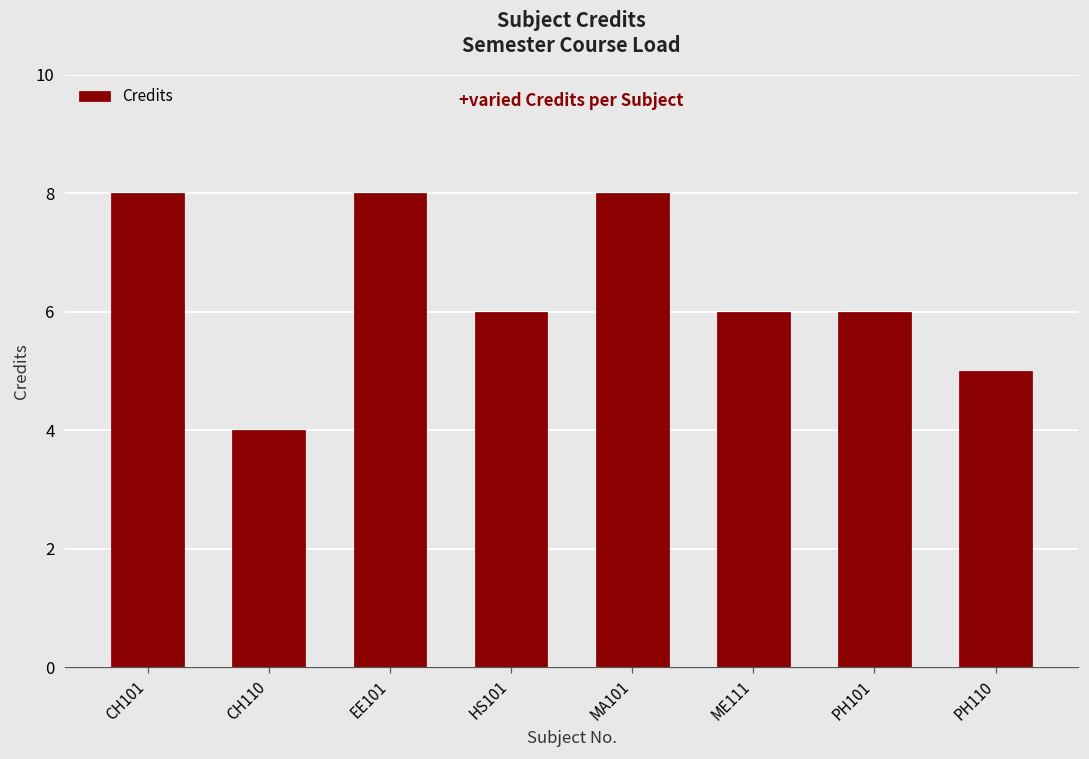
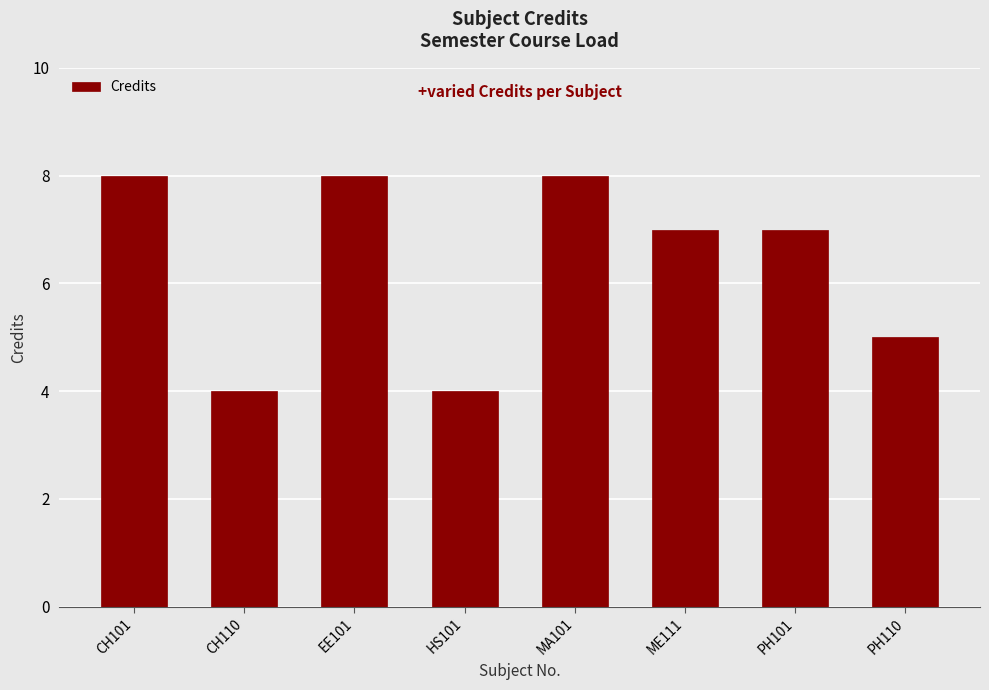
HS101: 6 -> 4
ME111: 6 -> 7
PH101: 6 -> 7
